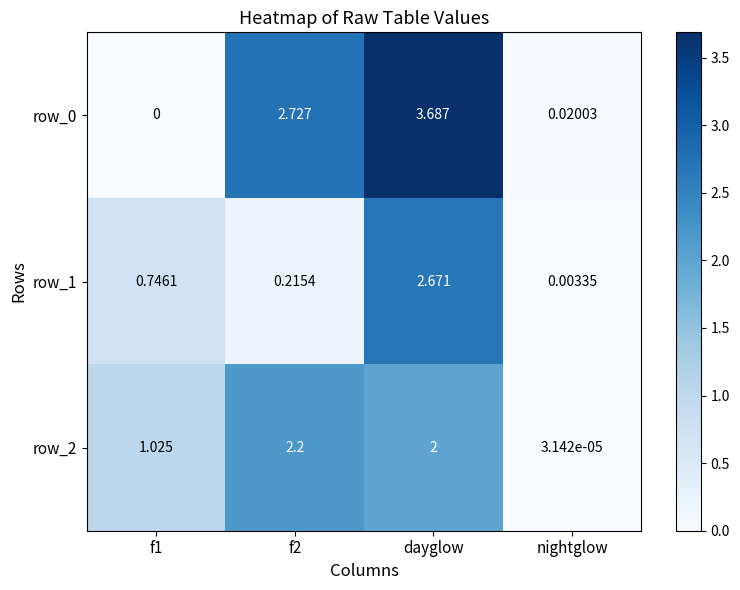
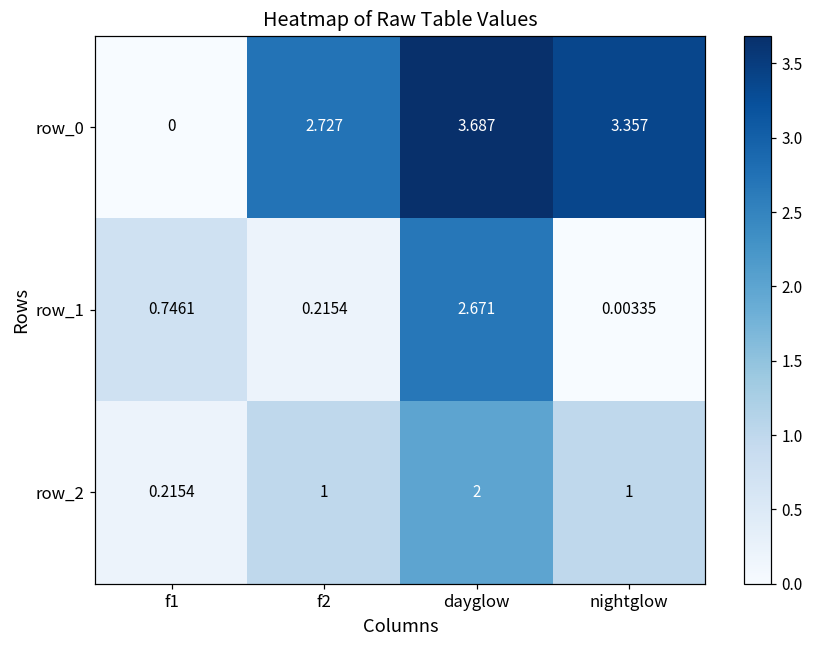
row_0, nightglow: 0.02003 -> 3.357
row_2, f1: 1.025 -> 0.2154
row_2, f2: 2.2 -> 1
row_2, nightglow: 3.142e-05 -> 1
